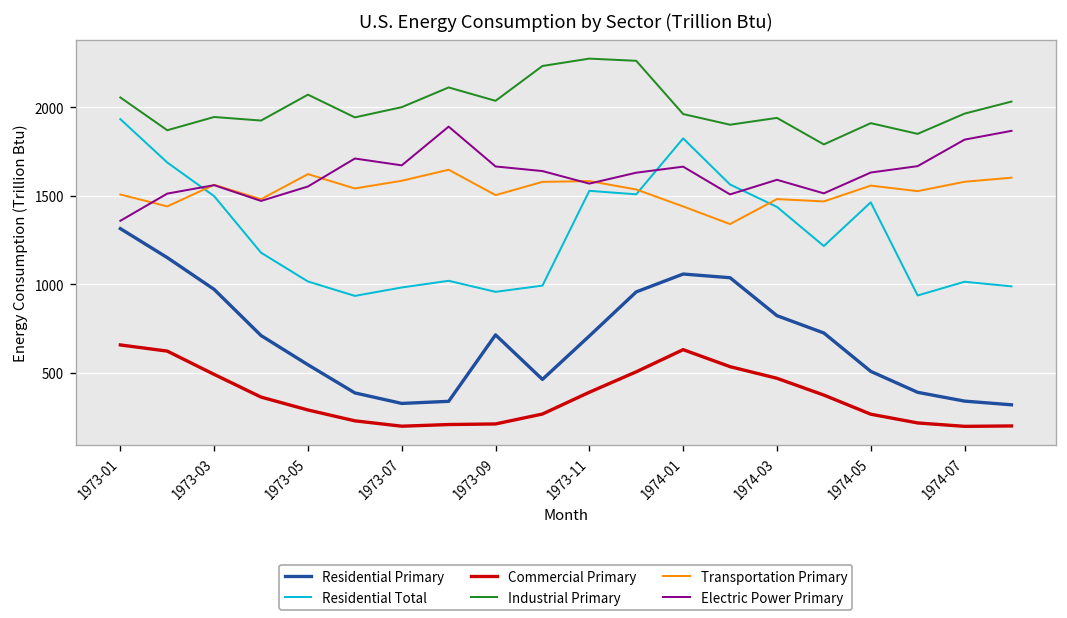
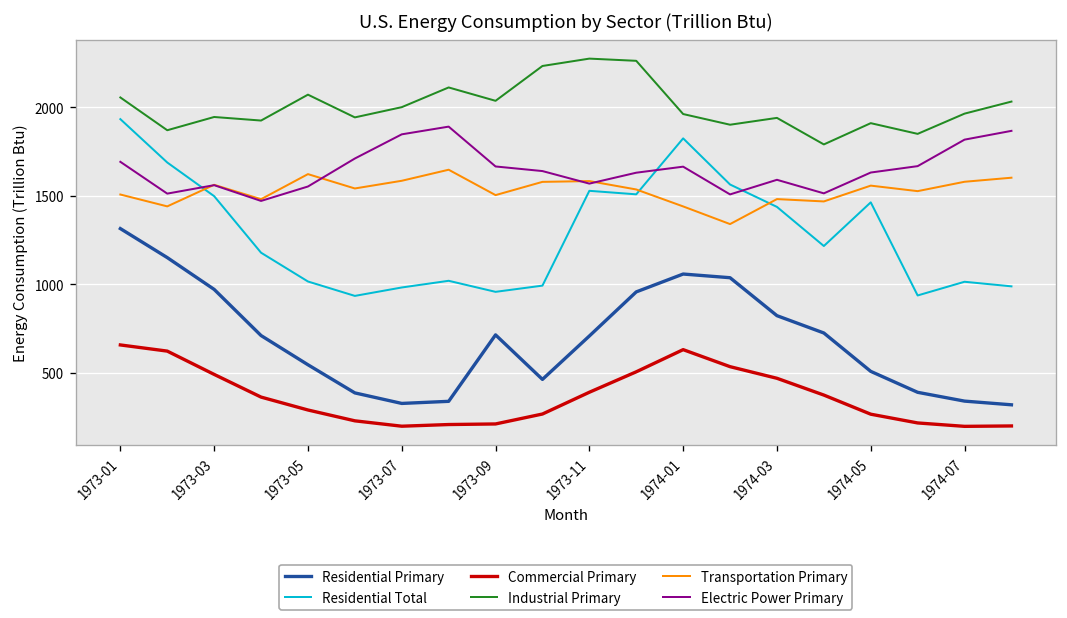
Electric Power Primary, 1973-01: 1360 -> 1690
Electric Power Primary, 1973-07: 1670 -> 1850
